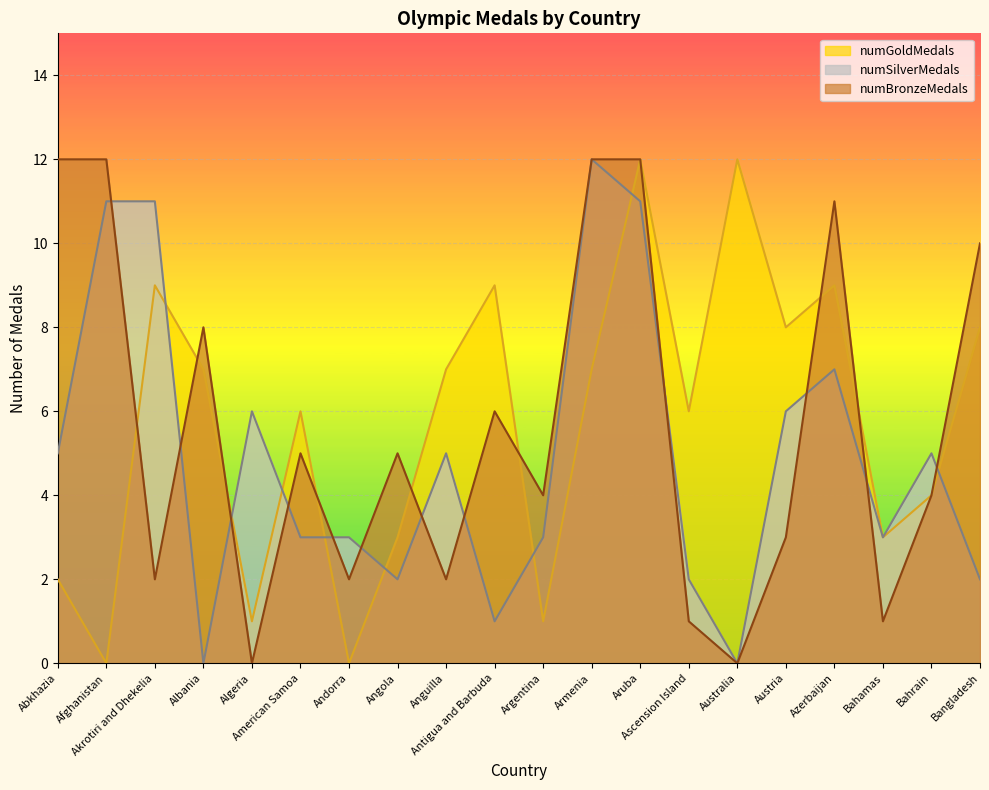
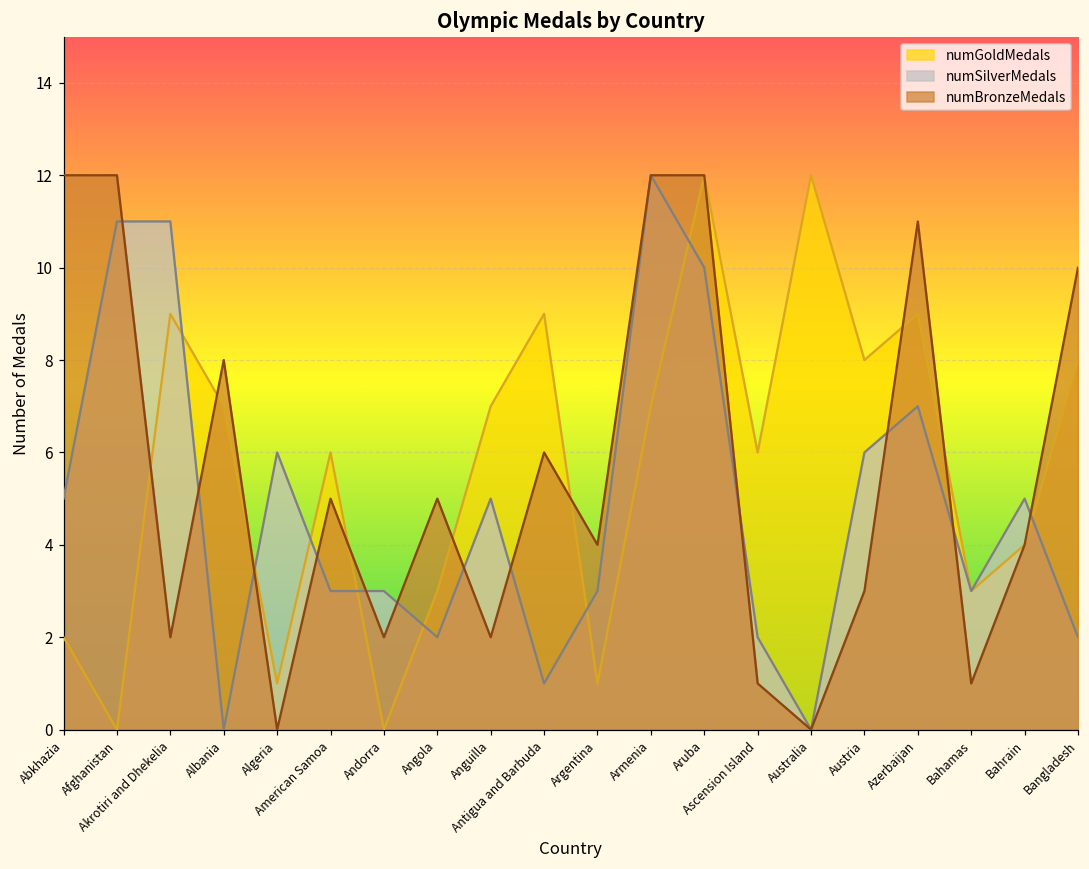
numSilverMedals, Aruba: 11 -> 10
